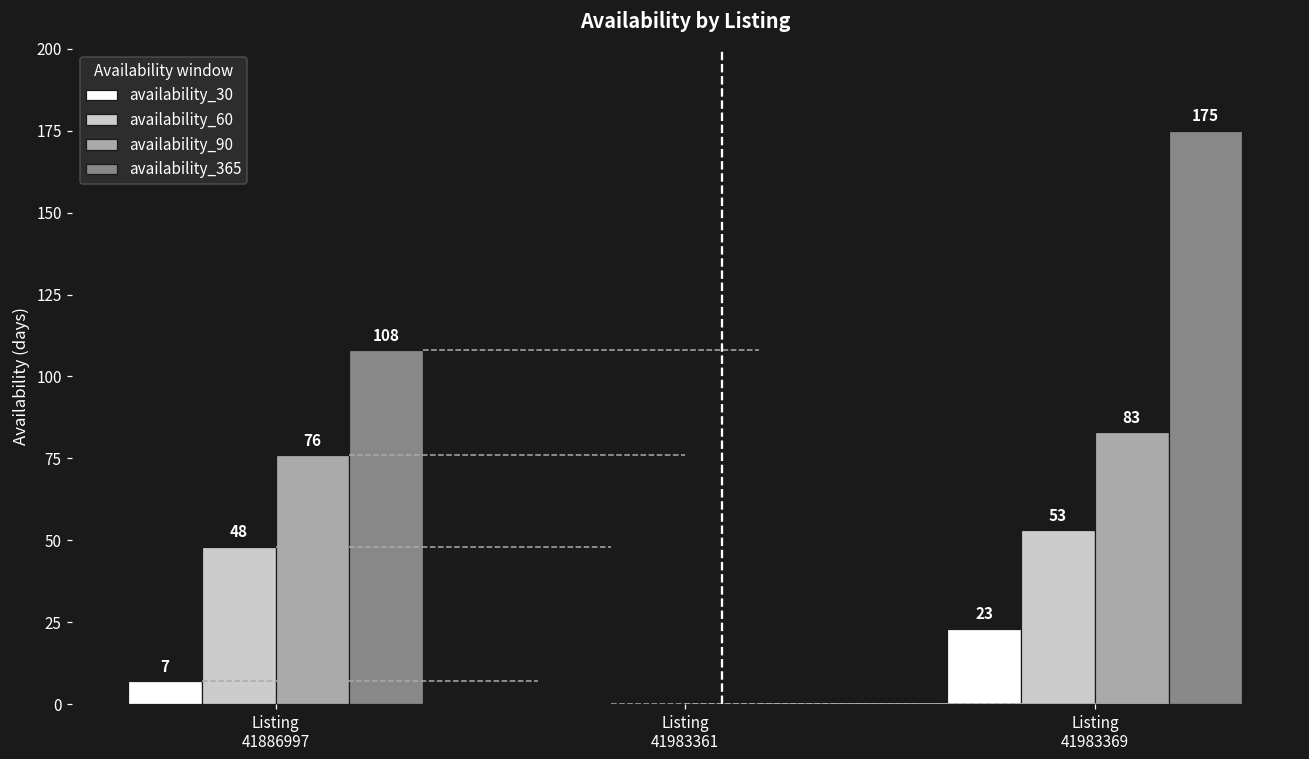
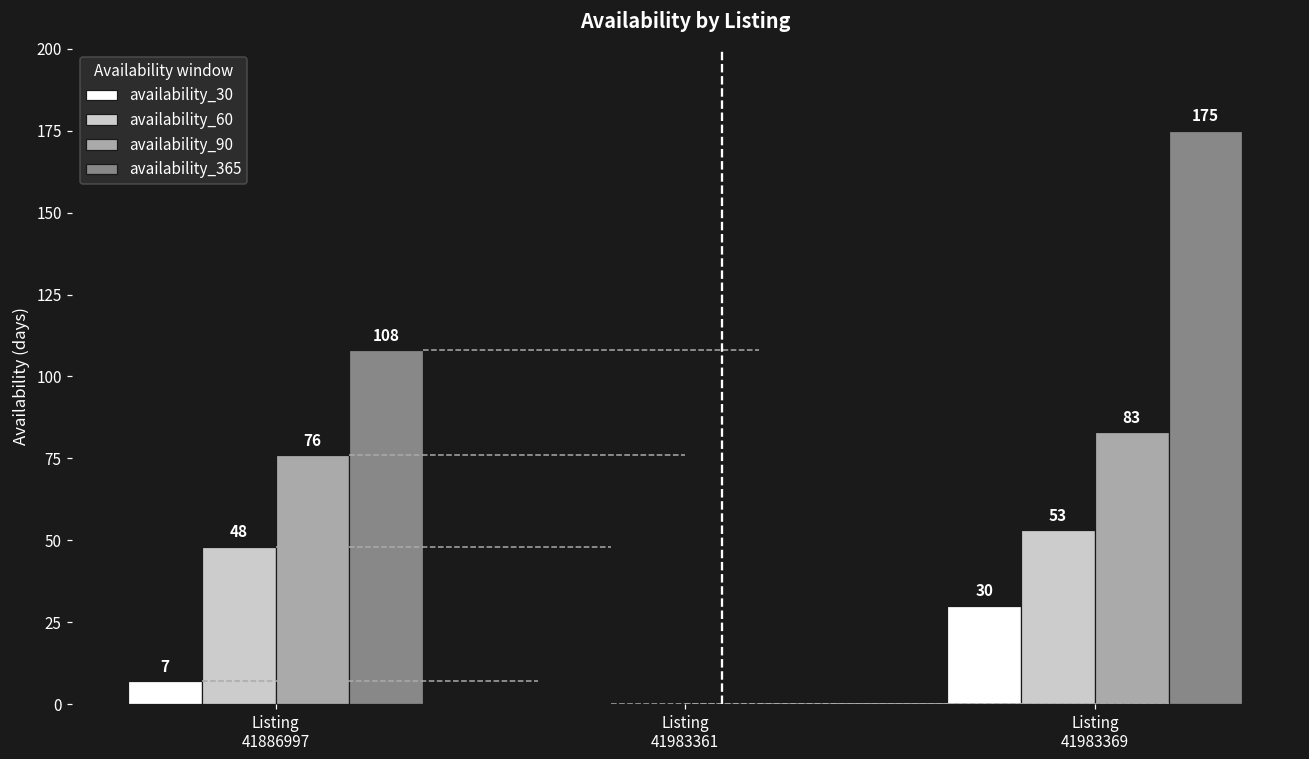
availability_30, Listing 41983369: 23 -> 30
